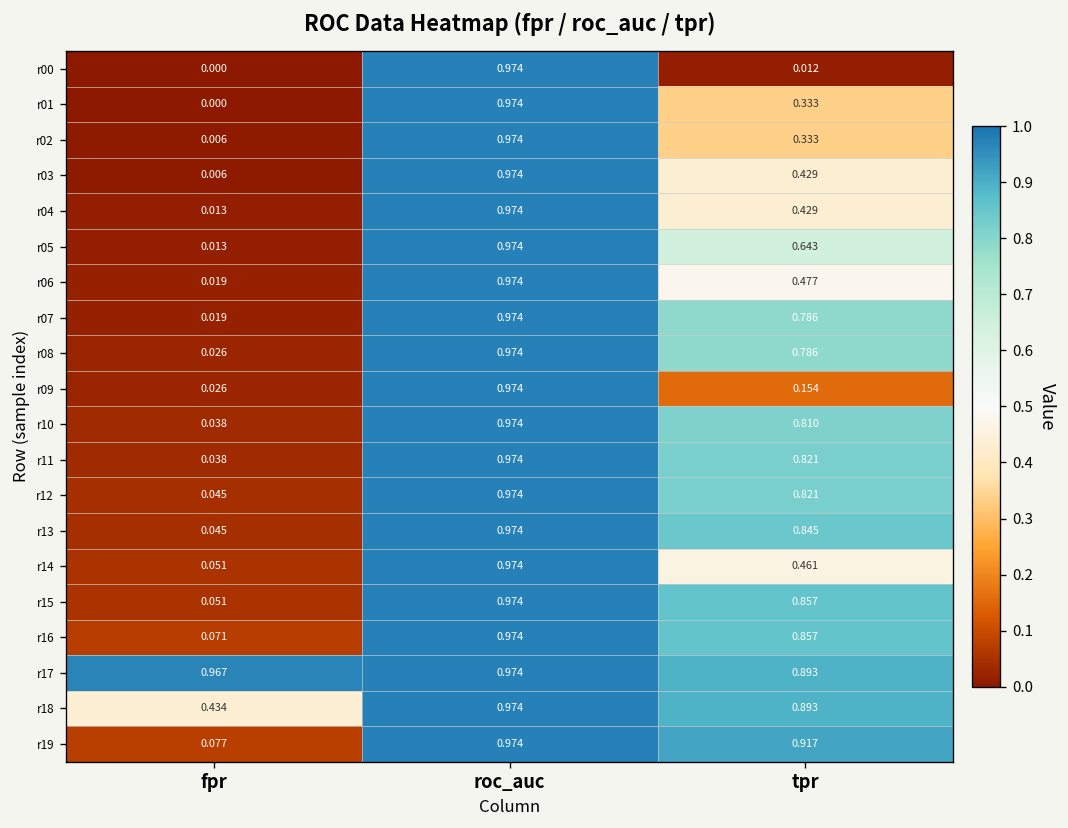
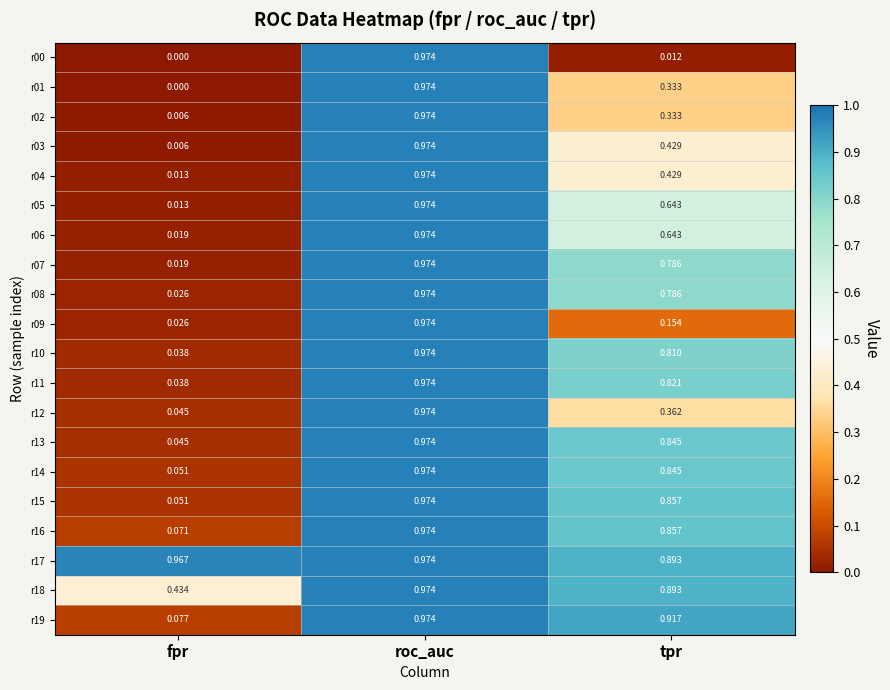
r06, tpr: 0.477 -> 0.643
r12, tpr: 0.821 -> 0.362
r14, tpr: 0.461 -> 0.845
